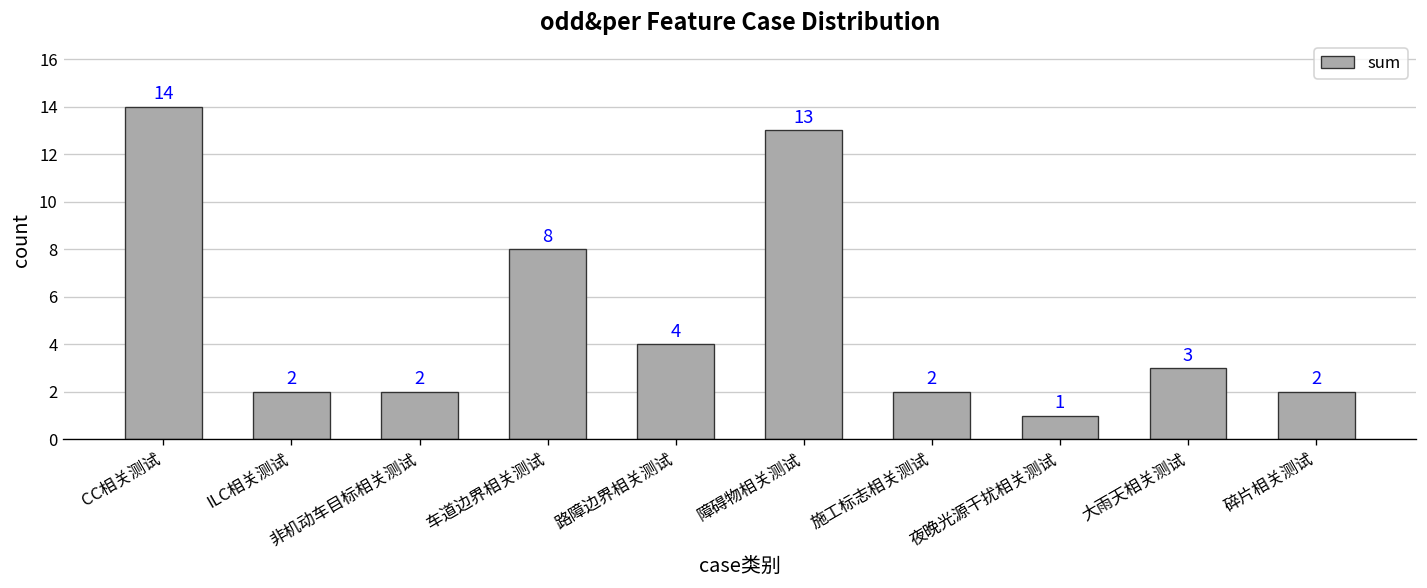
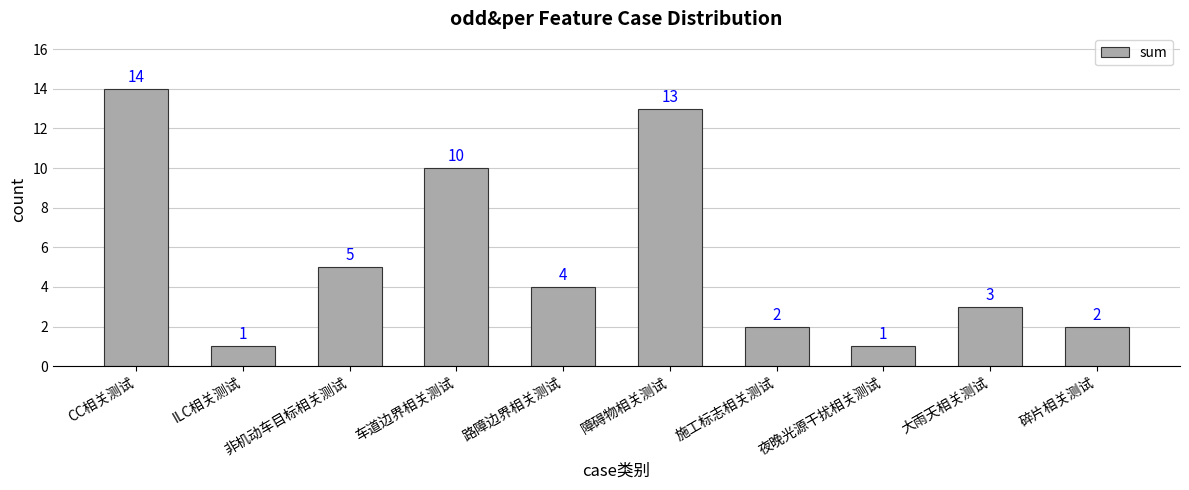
ILC相关测试: 2 -> 1
非机动车目标相关测试: 2 -> 5
车道边界相关测试: 8 -> 10
